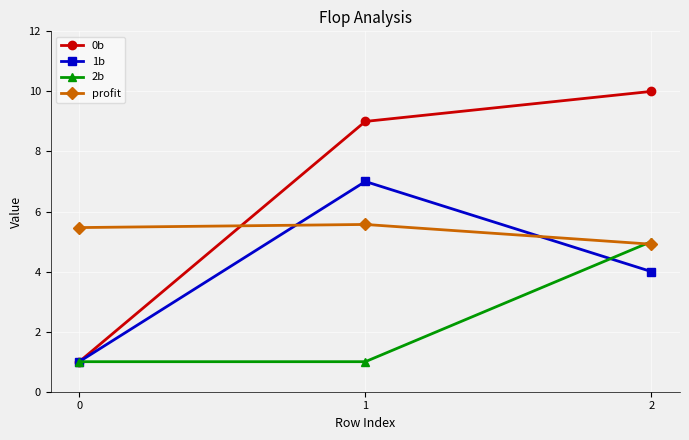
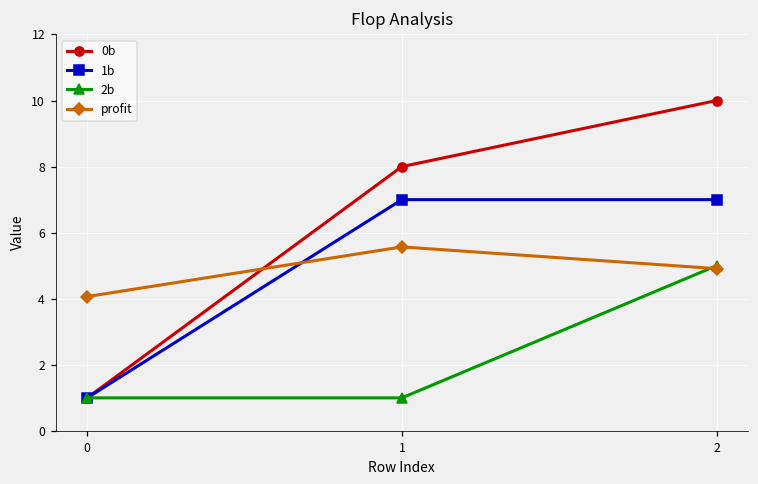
profit, 0: 5.5 -> 4.1
0b, 1: 9 -> 8
1b, 2: 4 -> 7
